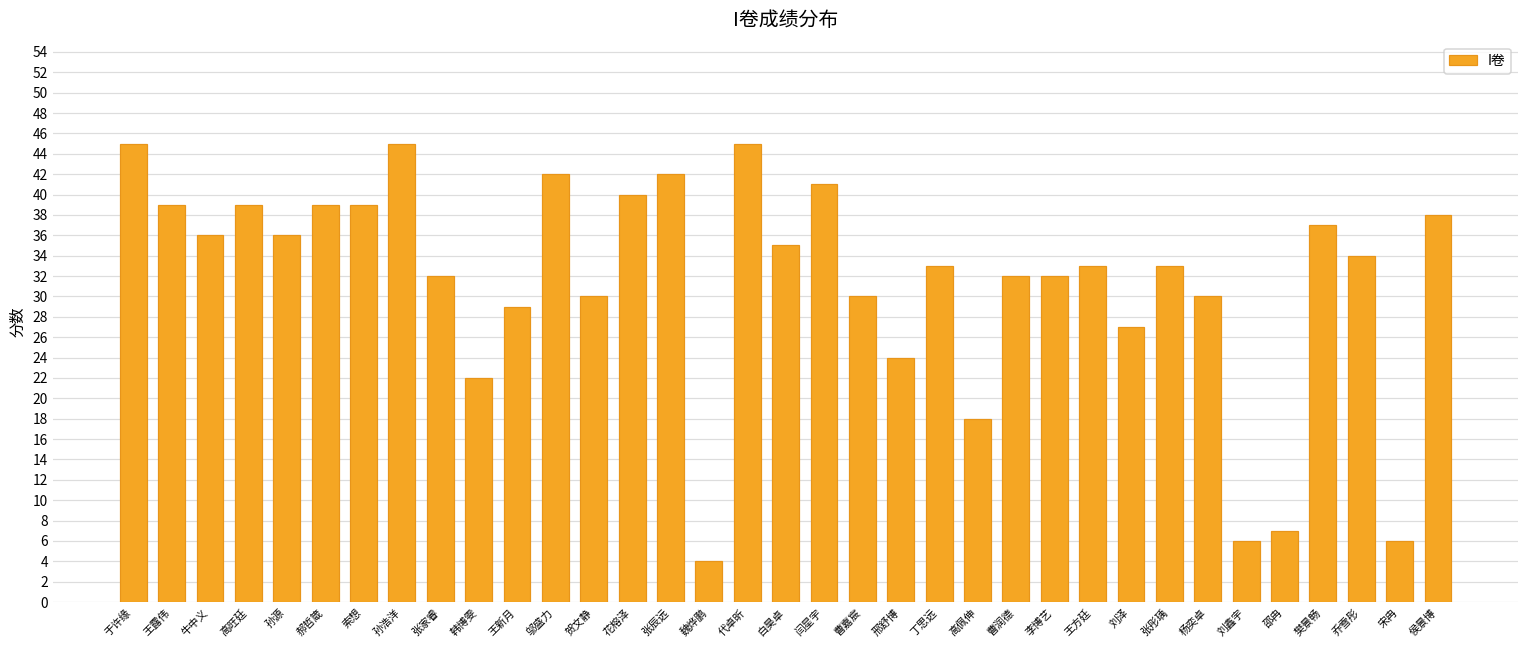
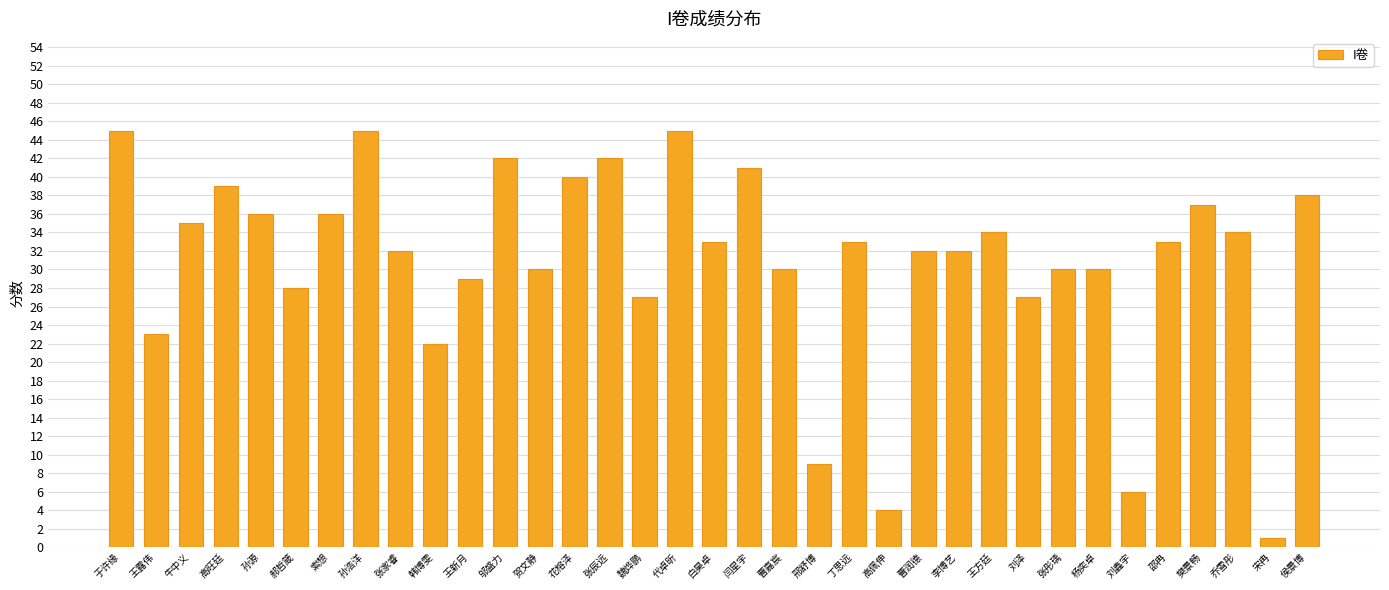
王露伟: 39 -> 23
牛中义: 36 -> 35
郝哲箴: 39 -> 28
索想: 39 -> 36
魏烨鹏: 4 -> 27
白昊卓: 35 -> 33
邢舒博: 24 -> 9
高佩伸: 18 -> 4
王方廷: 33 -> 34
张彤瑀: 33 -> 30
邵冉: 7 -> 33
宋冉: 6 -> 1
